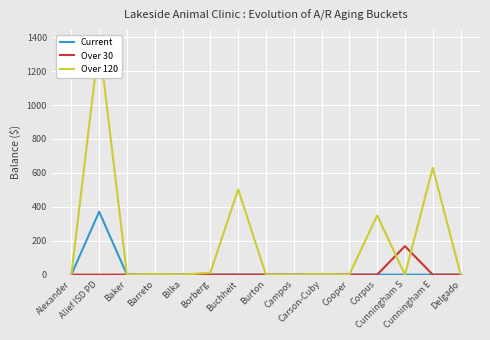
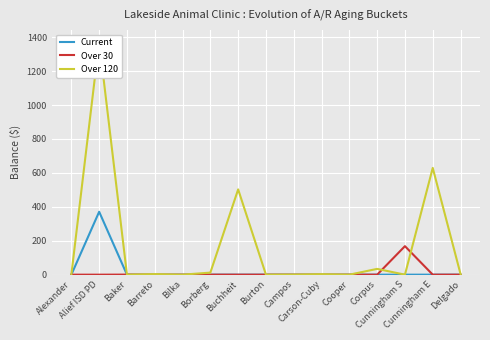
Over 120, Corpus: 350 -> 30
